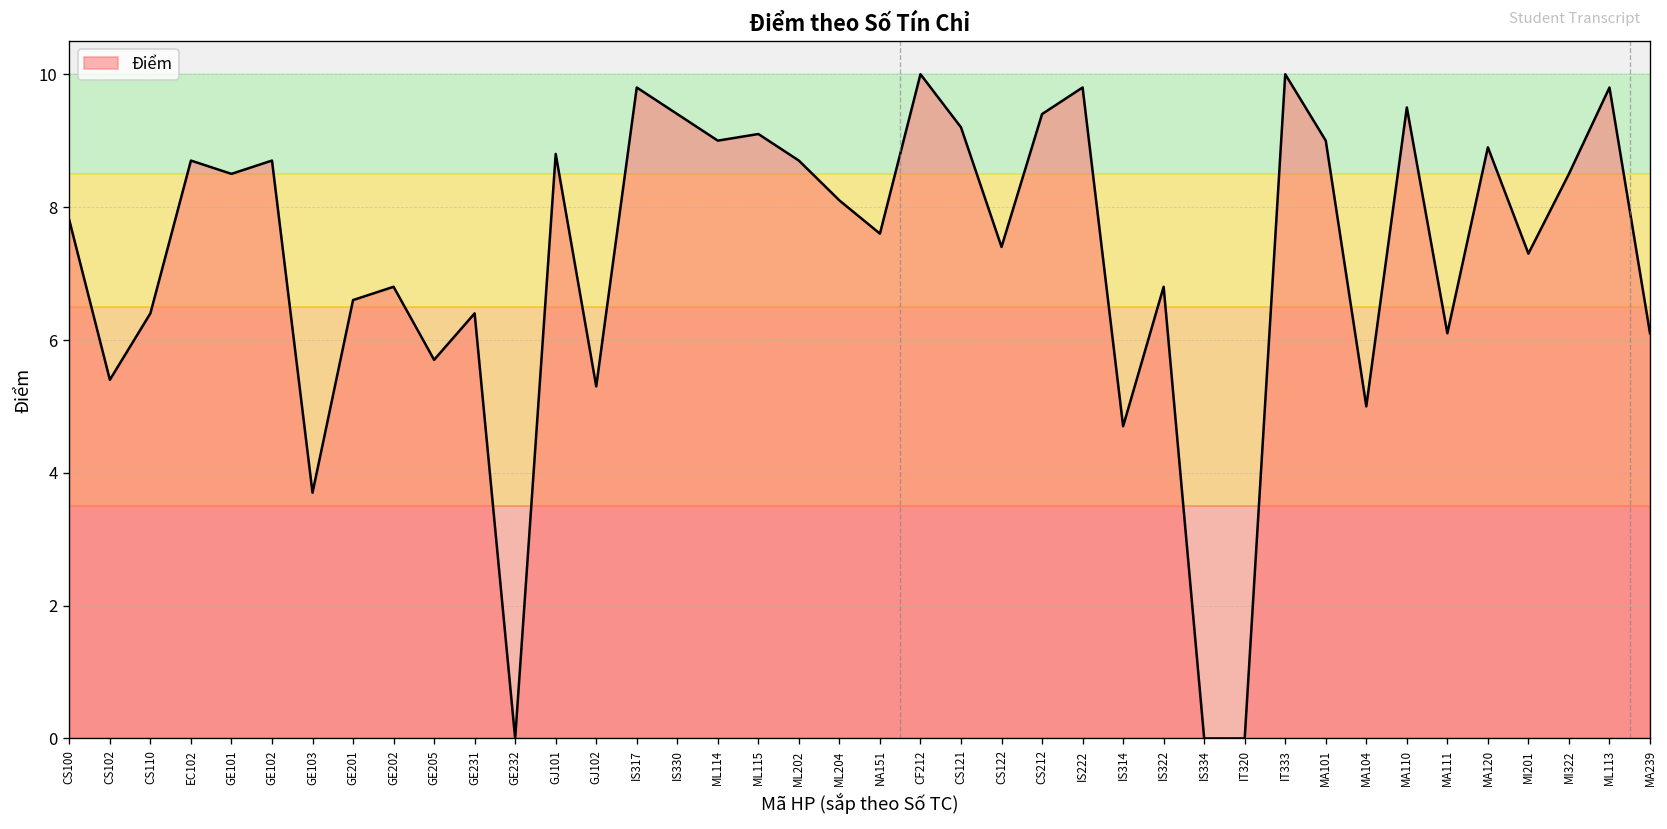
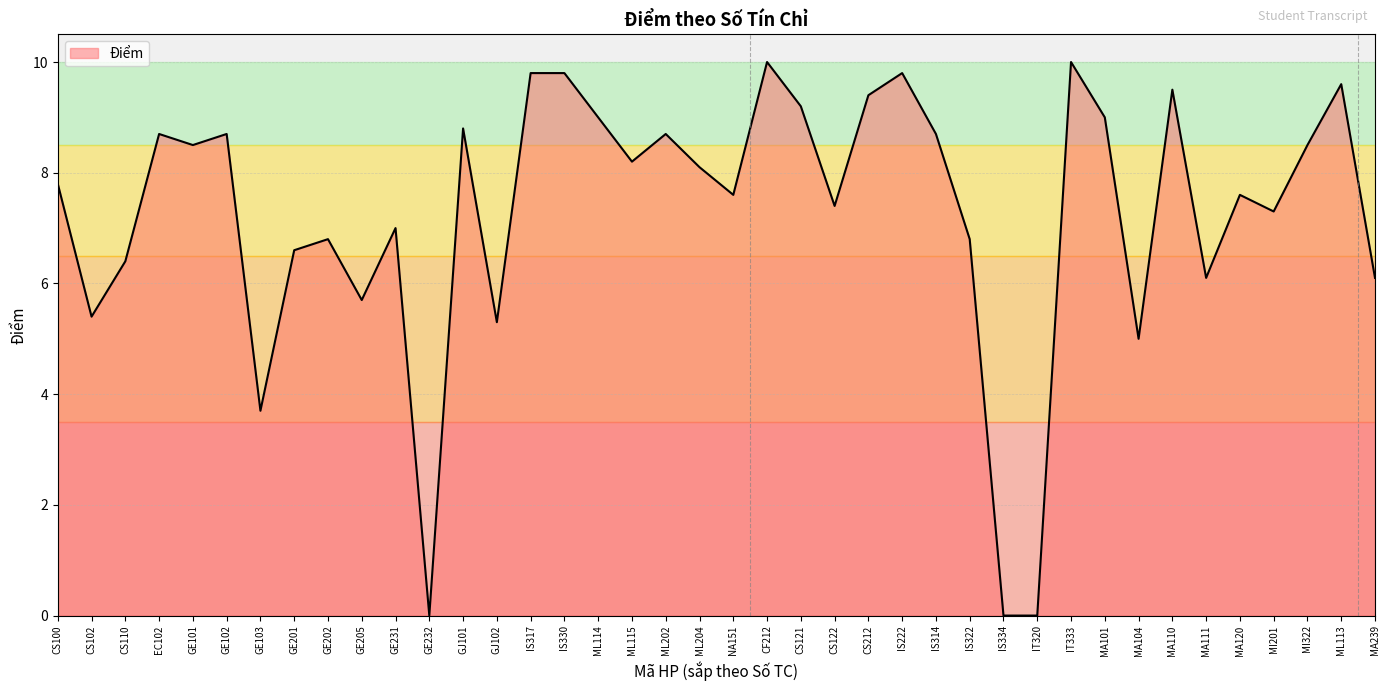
GE231: 6.4 -> 7.0
IS330: 9.4 -> 9.8
ML115: 9.1 -> 8.2
IS314: 4.7 -> 8.7
MA120: 8.9 -> 7.6
ML113: 9.8 -> 9.6
